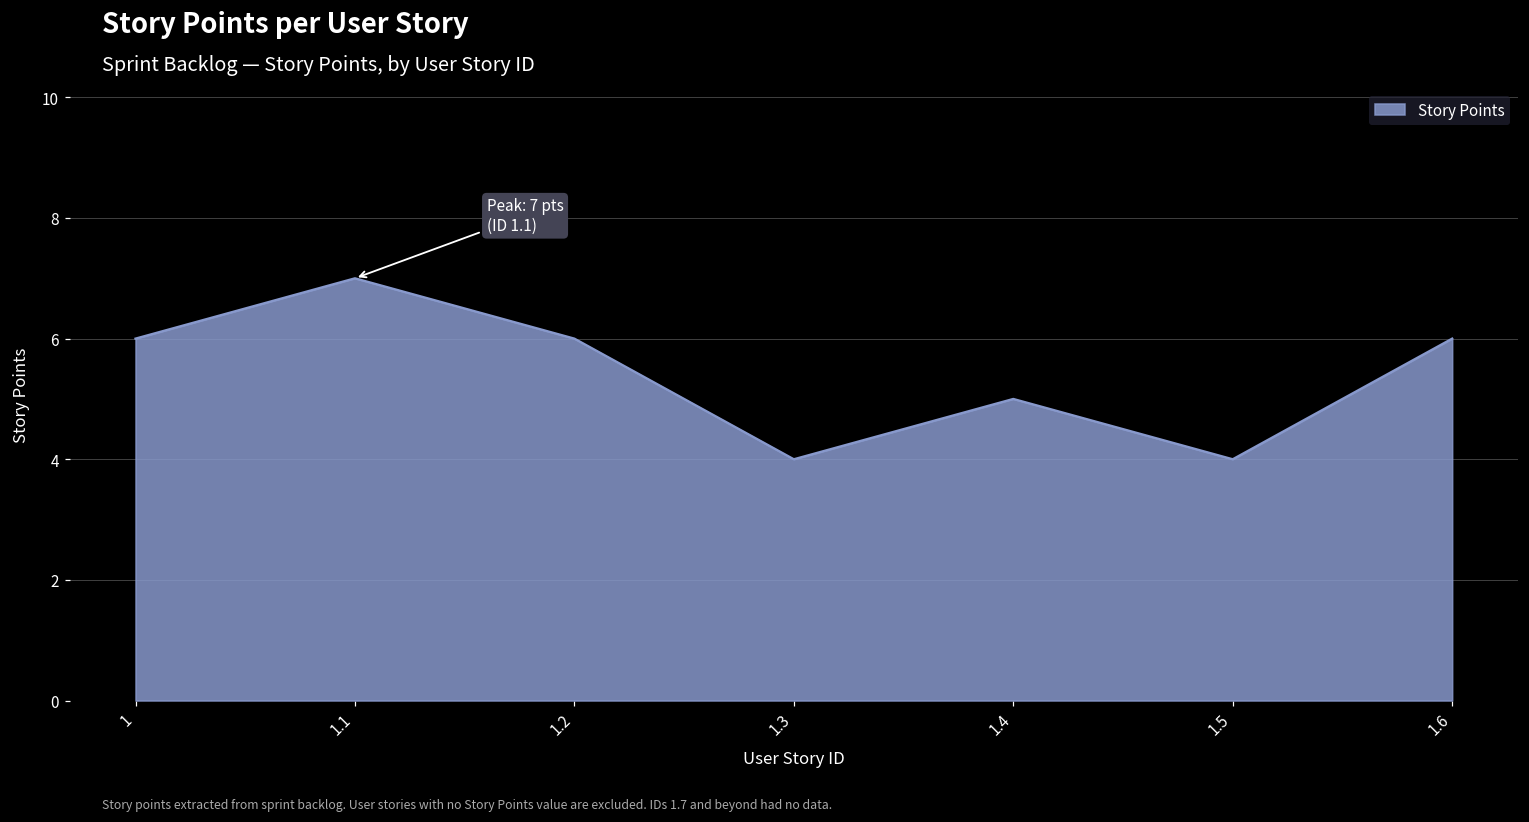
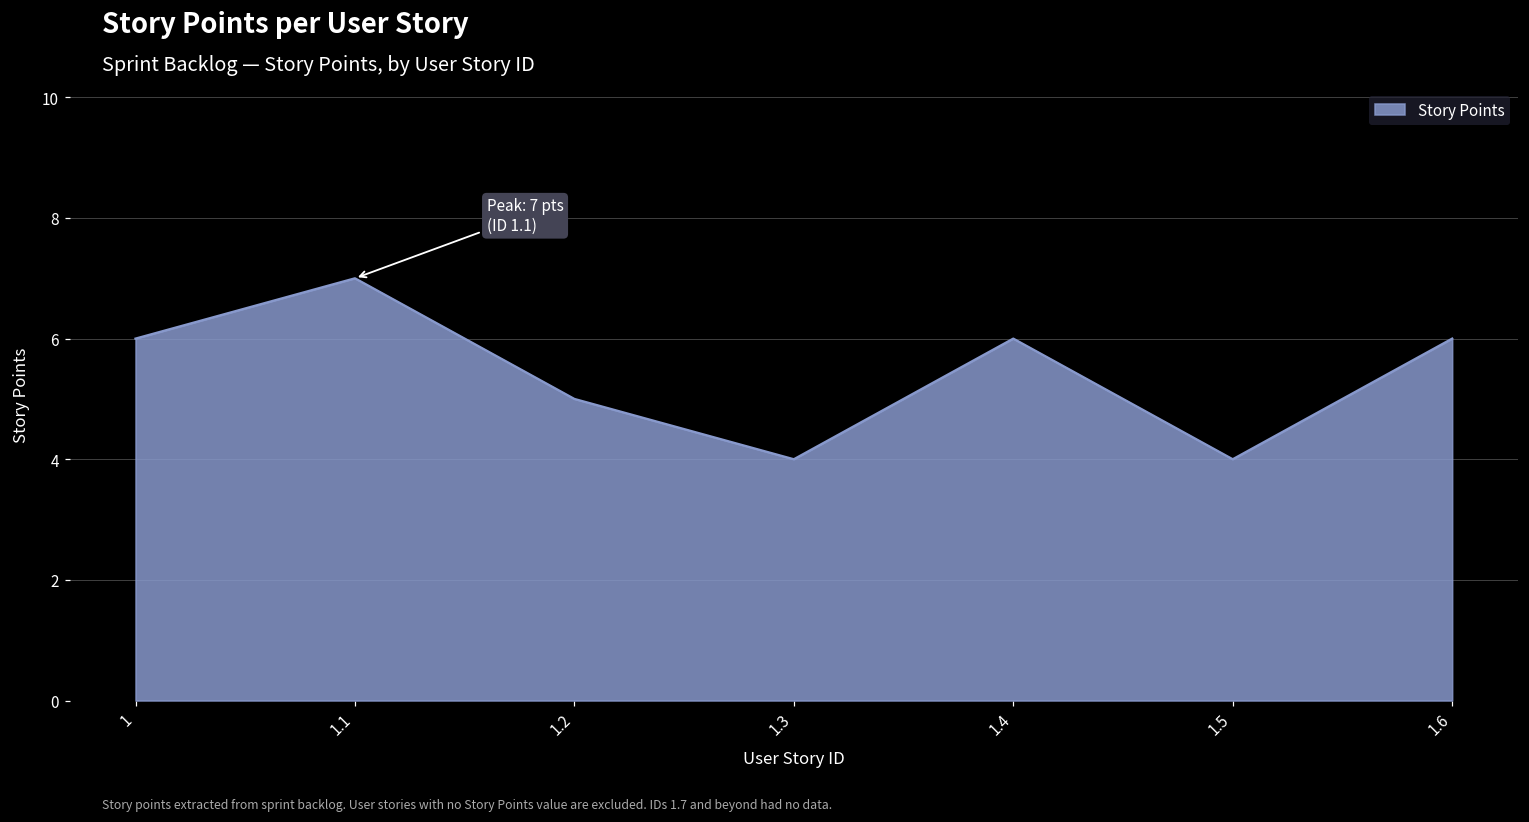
1.2: 6 -> 5
1.4: 5 -> 6
